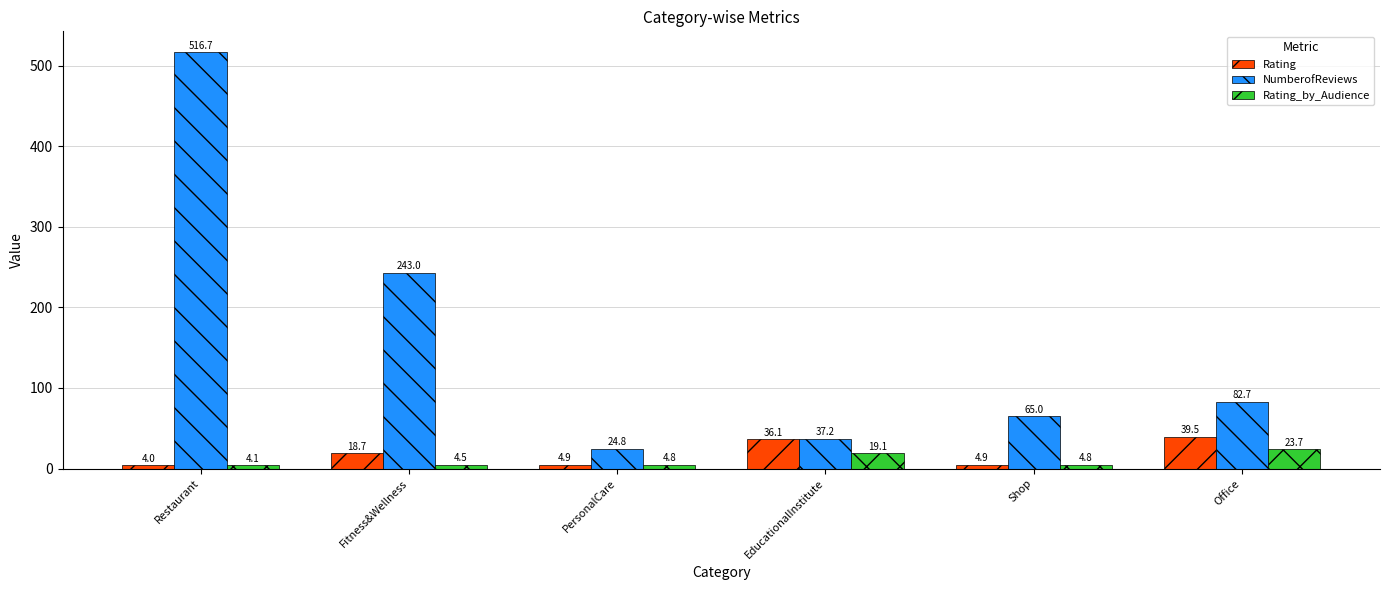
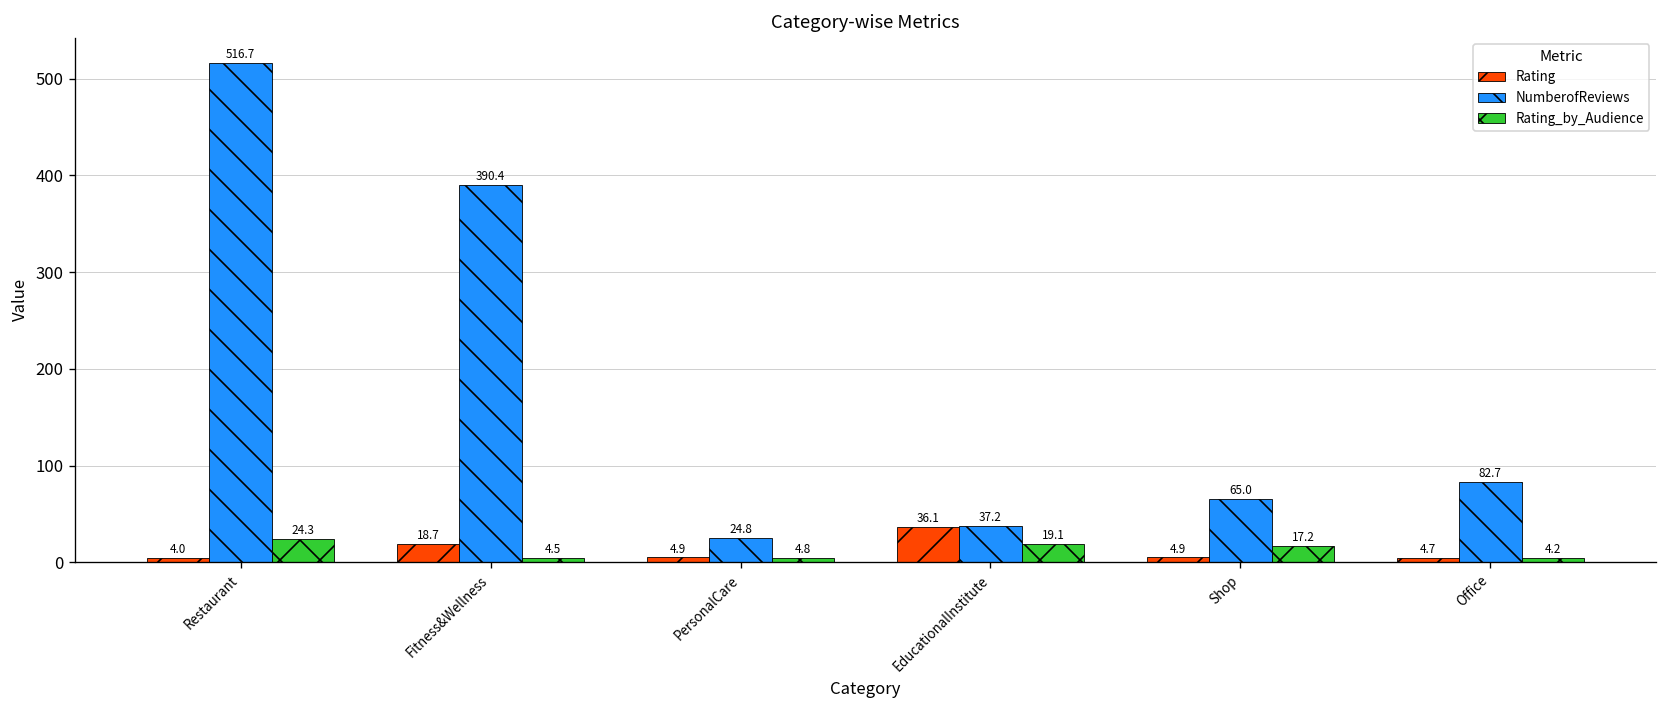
Rating_by_Audience, Restaurant: 4.1 -> 24.3
NumberofReviews, Fitness&Wellness: 243.0 -> 390.4
Rating_by_Audience, Shop: 4.8 -> 17.2
Rating, Office: 39.5 -> 4.7
Rating_by_Audience, Office: 23.7 -> 4.2
